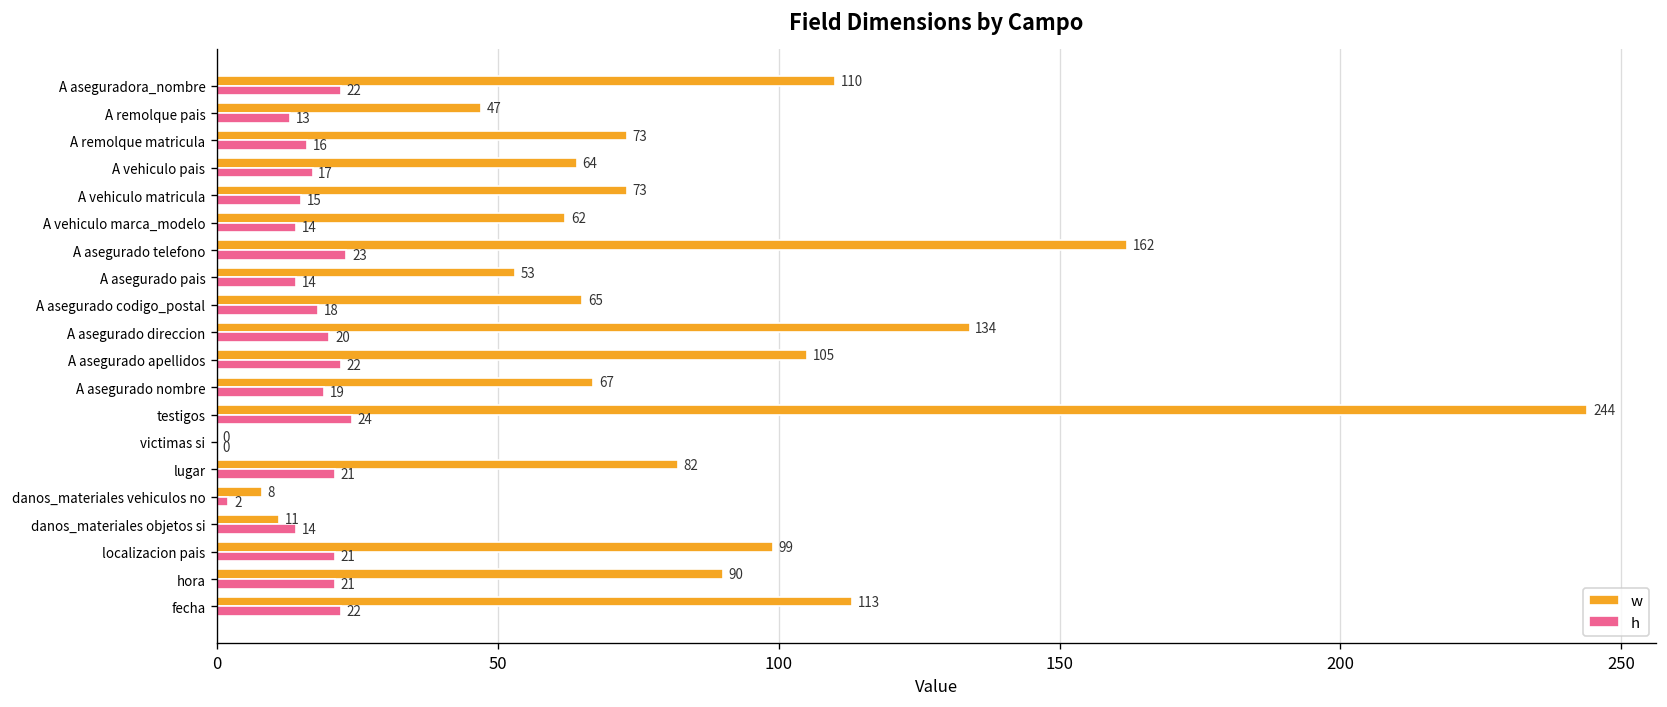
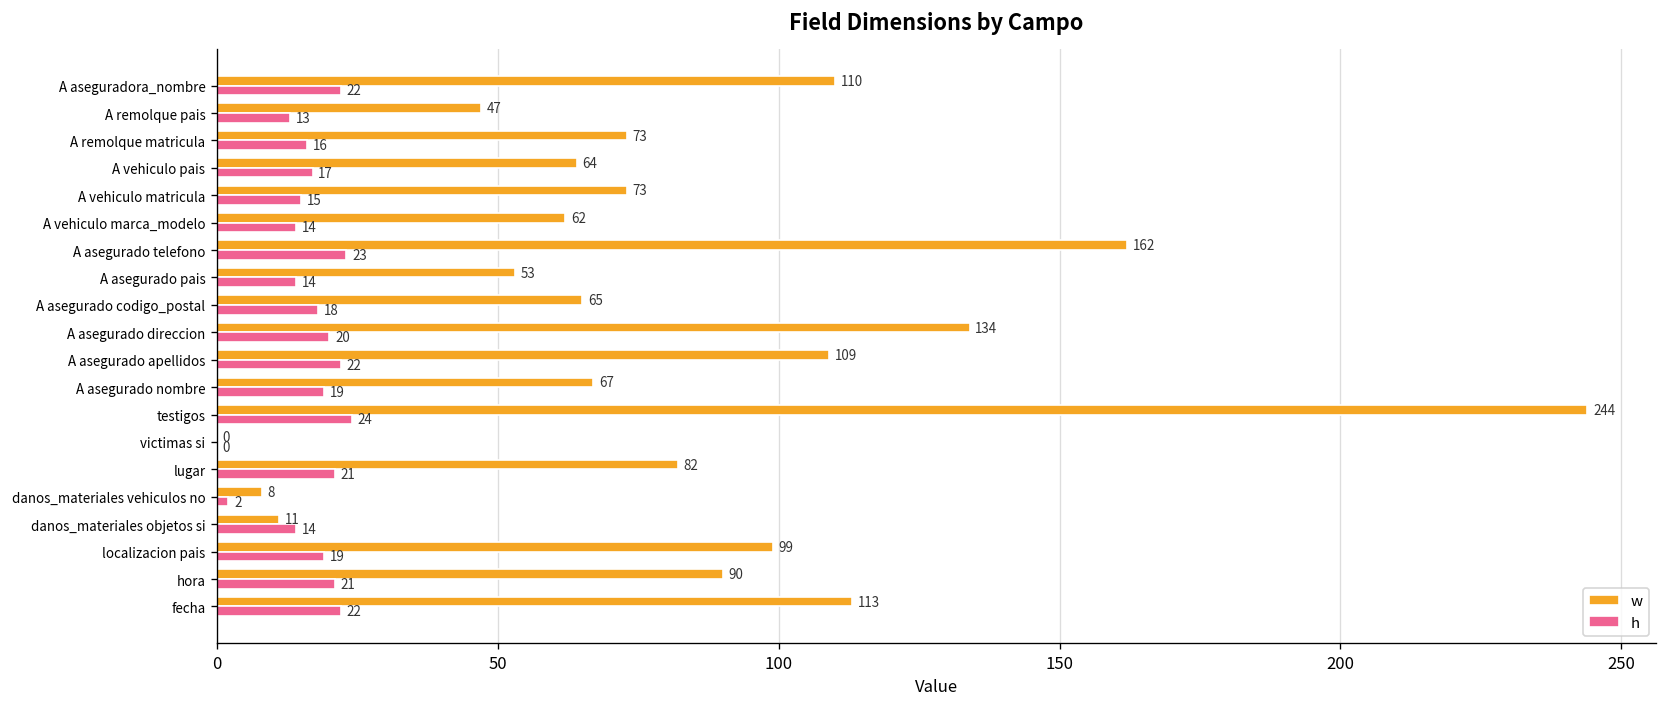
w, A asegurado apellidos: 105 -> 109
h, localizacion pais: 21 -> 19
